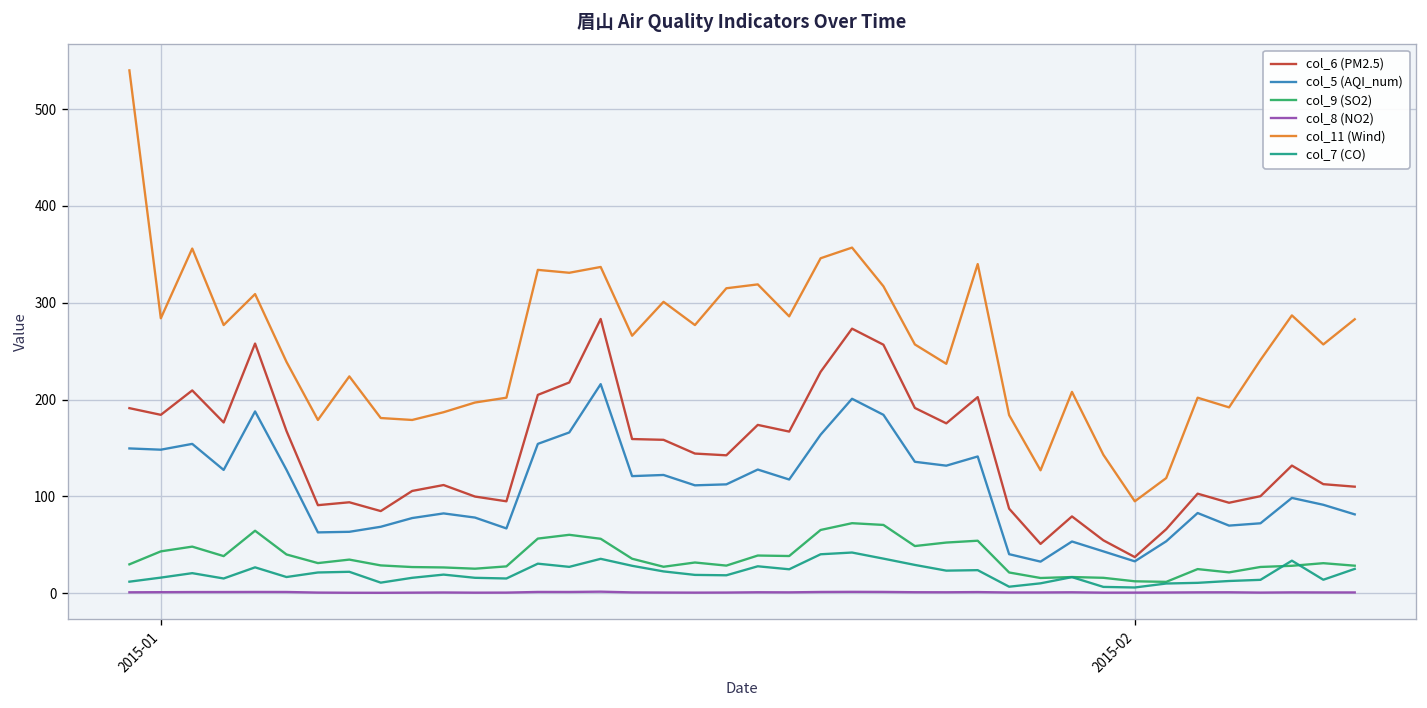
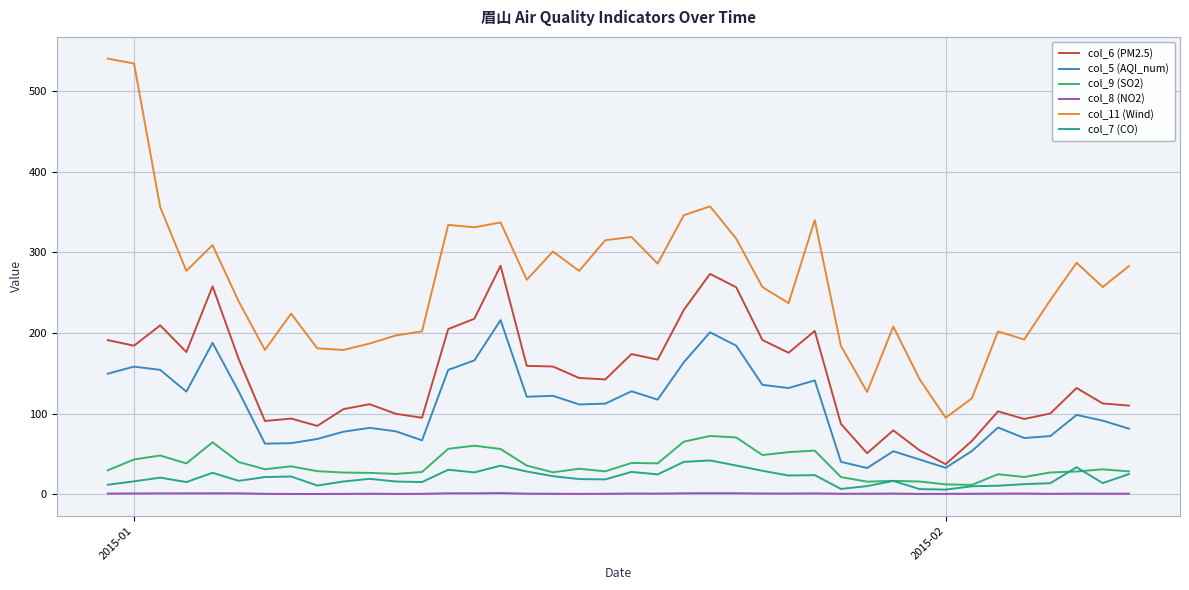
col_5 (AQI_num), 2015-01: 150 -> 160
col_11 (Wind), 2015-01: 280 -> 530
